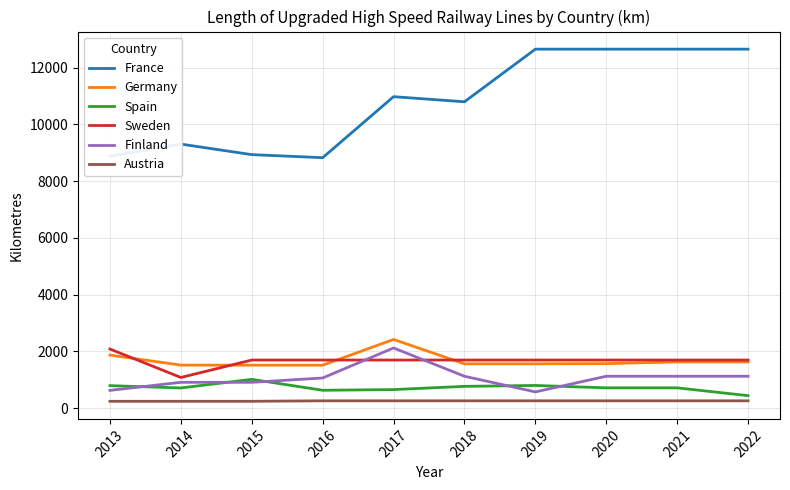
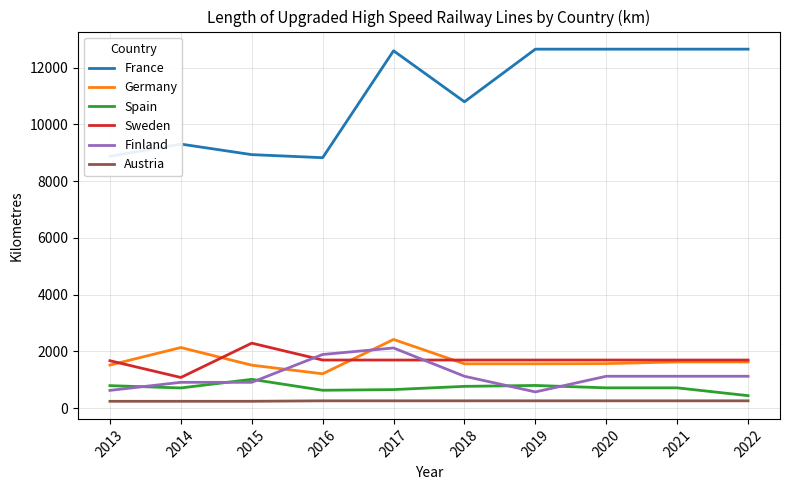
Germany, 2013: 1900 -> 1500
Sweden, 2013: 2100 -> 1700
Germany, 2014: 1500 -> 2100
Sweden, 2015: 1700 -> 2300
Germany, 2016: 1500 -> 1200
Finland, 2016: 1100 -> 1900
France, 2017: 11000 -> 12600
